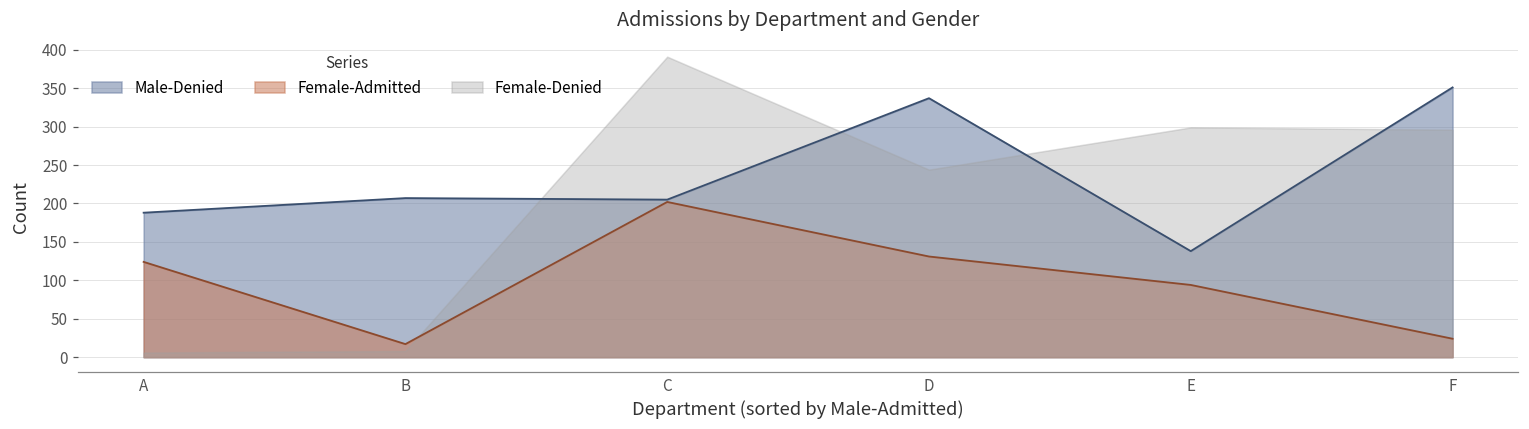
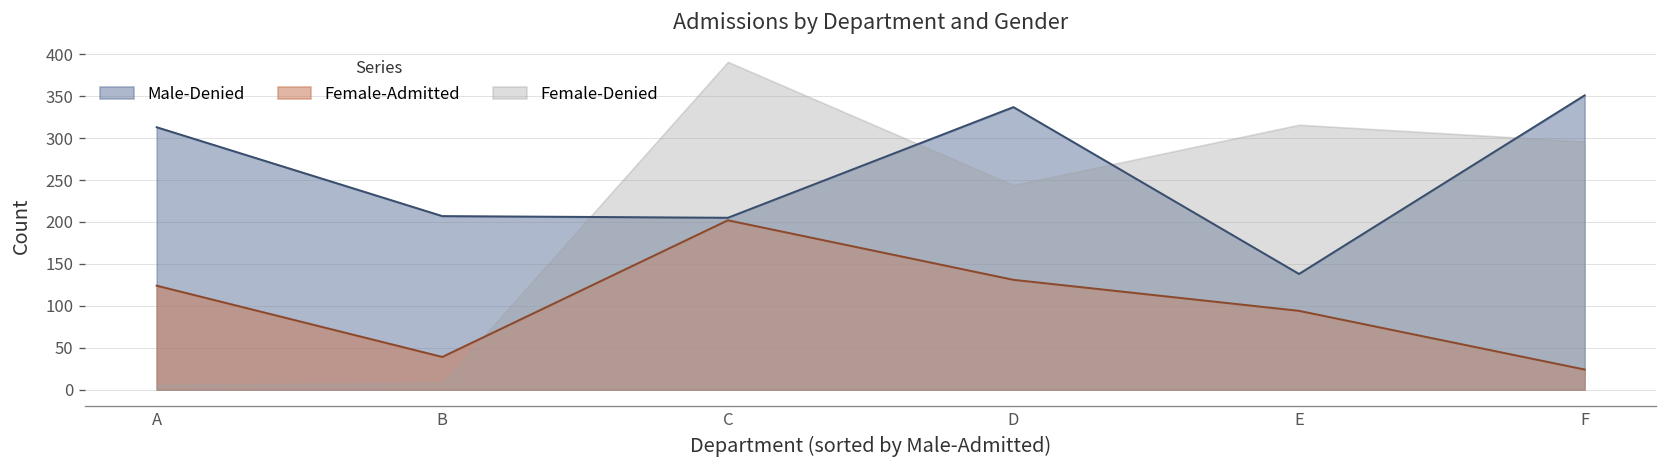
Male-Denied, A: 190 -> 310
Female-Admitted, B: 20 -> 40
Female-Denied, E: 300 -> 320
